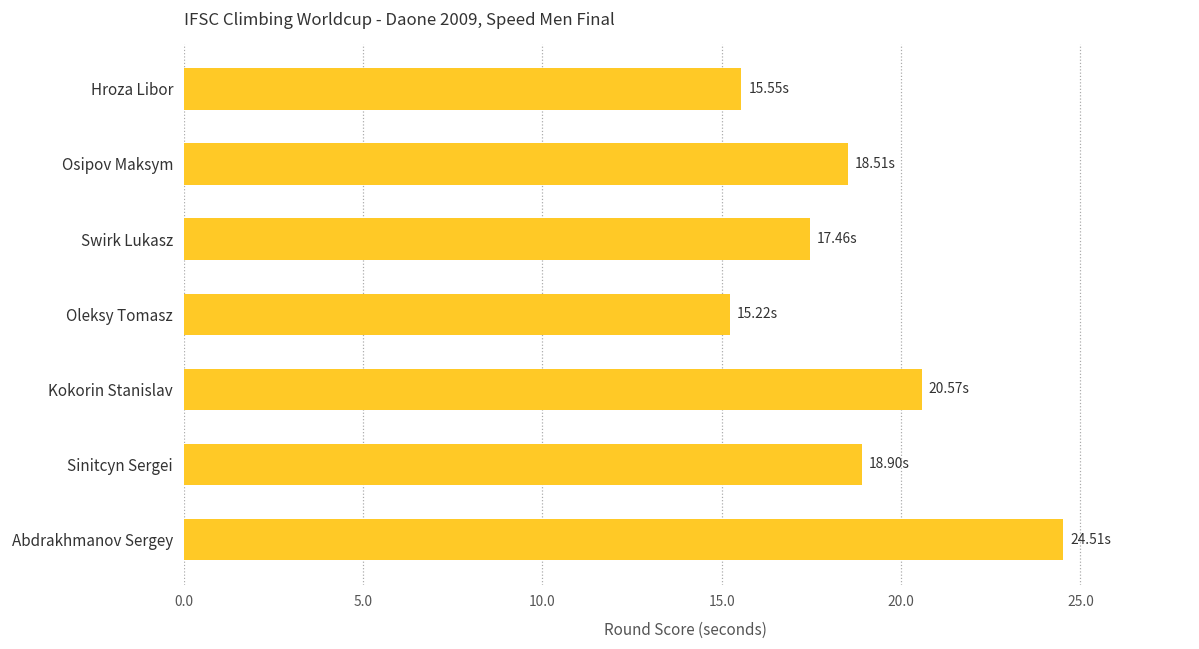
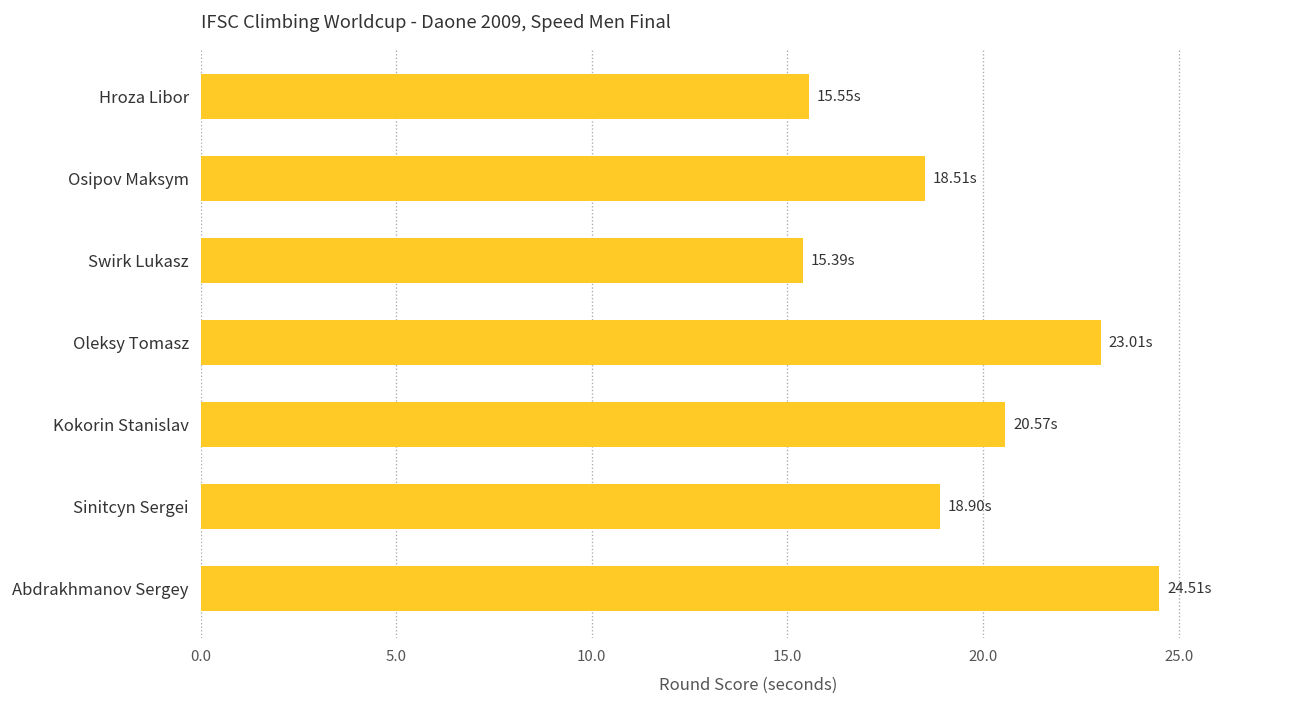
Swirk Lukasz: 17.46s -> 15.39s
Oleksy Tomasz: 15.22s -> 23.01s
